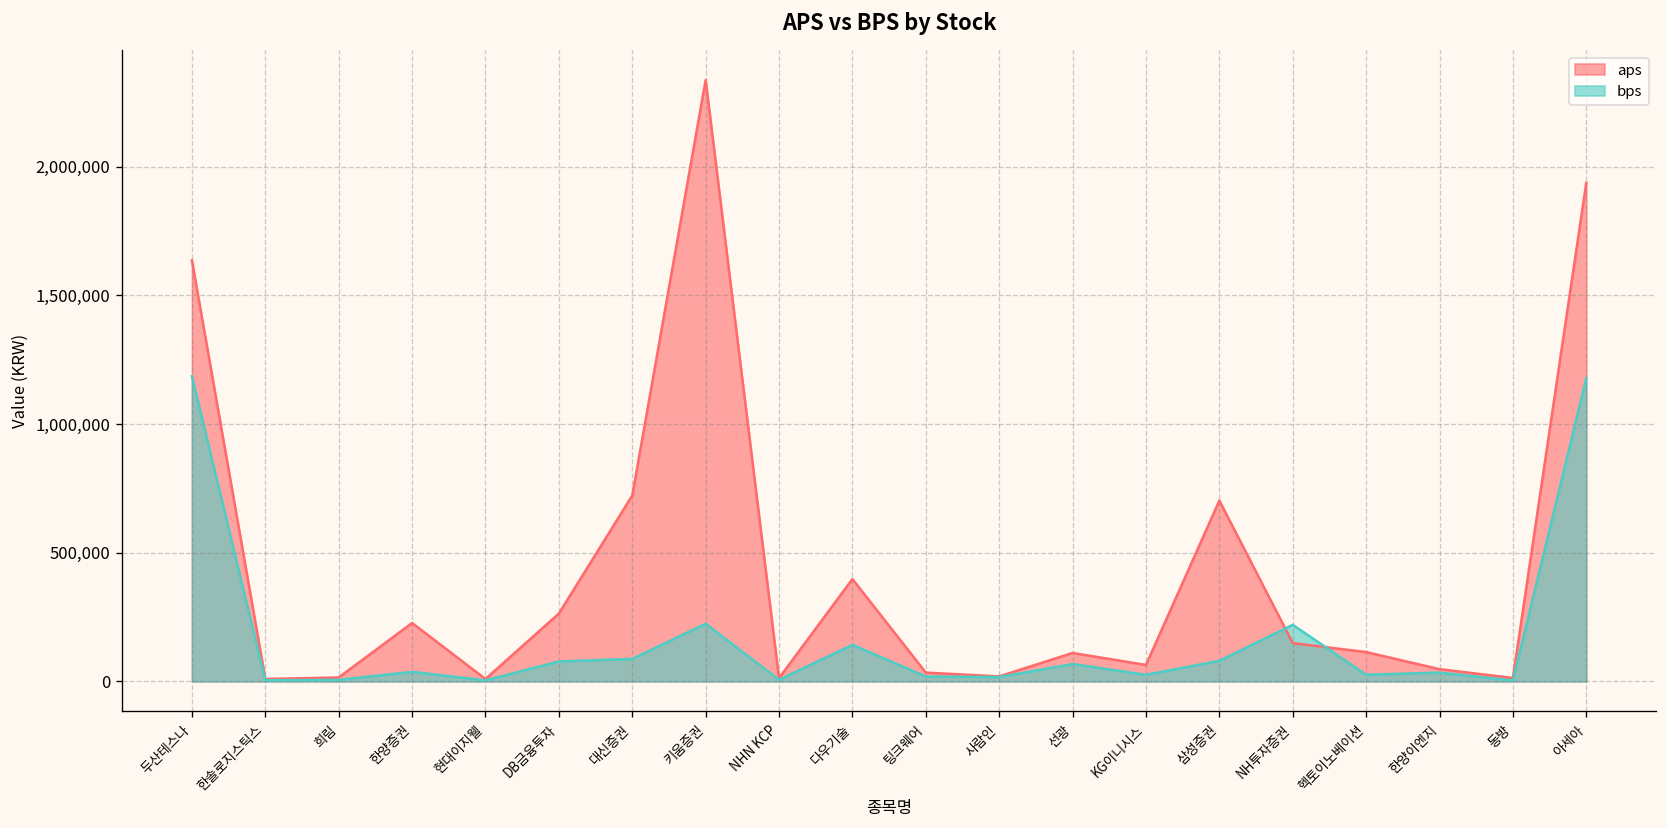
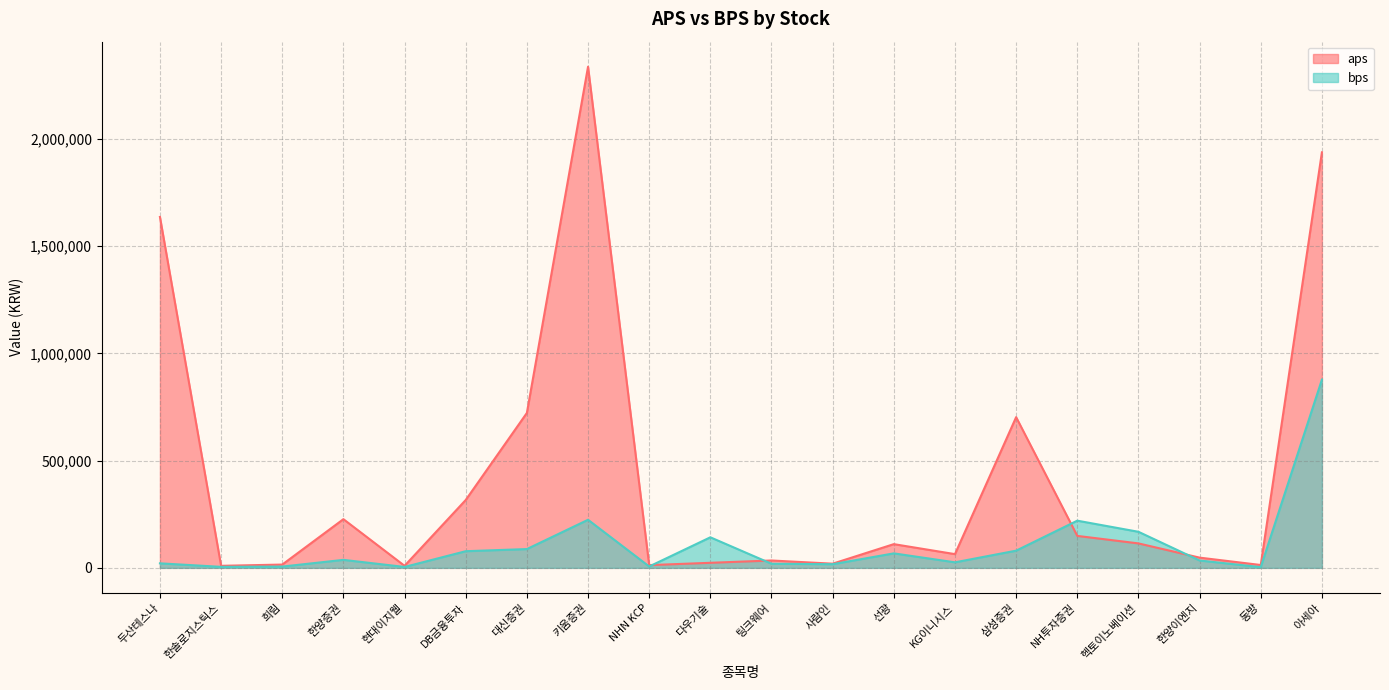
bps, 두산테스나: 1,190,000 -> 20,000
aps, DB금융투자: 260,000 -> 320,000
aps, 다우기술: 400,000 -> 20,000
bps, 헥토이노베이션: 30,000 -> 170,000
bps, 아세아: 1,180,000 -> 880,000
